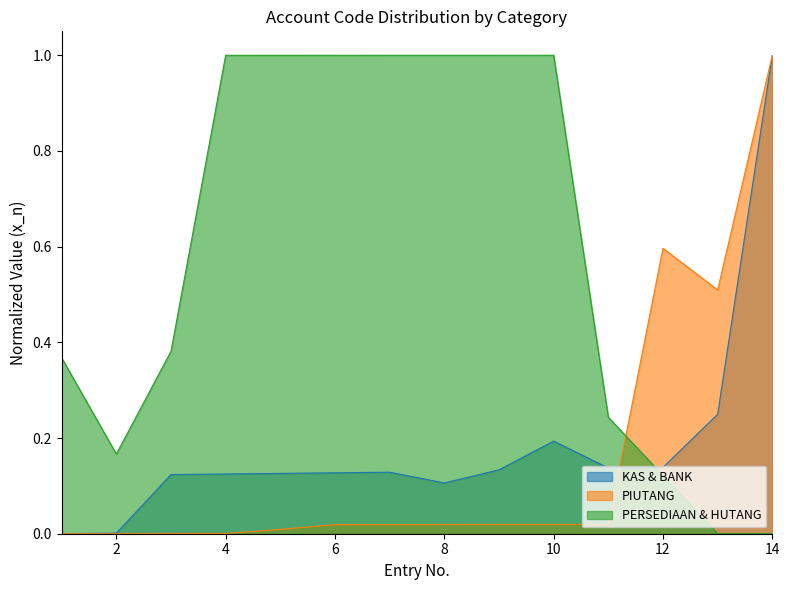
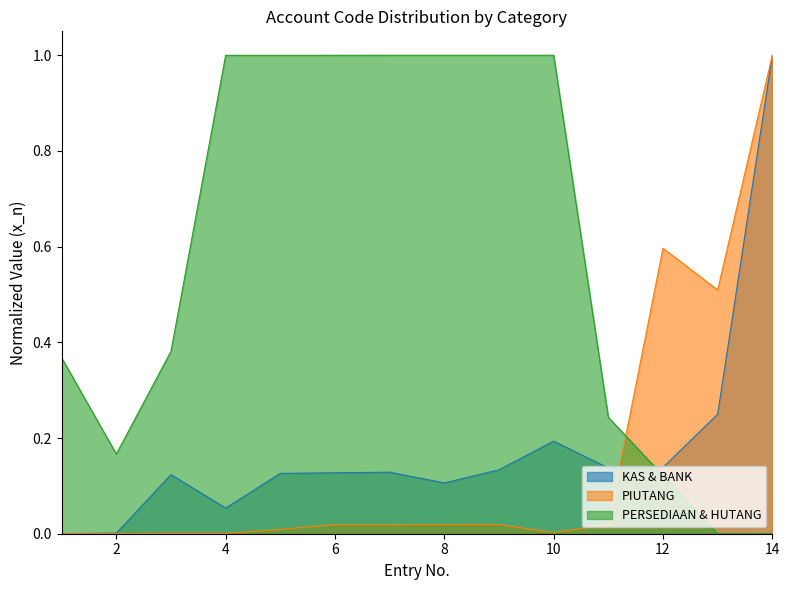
KAS & BANK, 4: 0.12 -> 0.05
PIUTANG, 10: 0.02 -> 0.00
